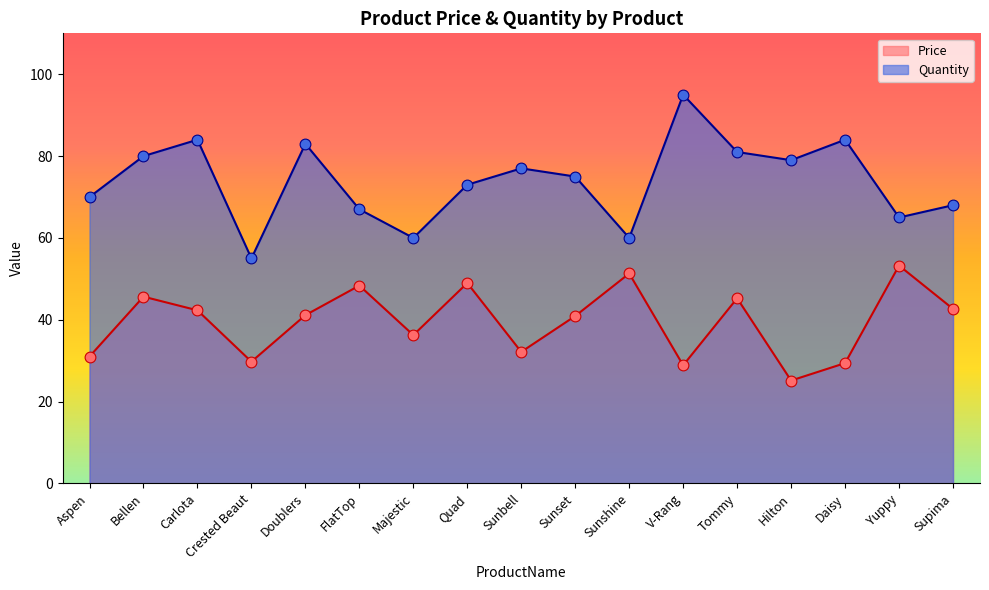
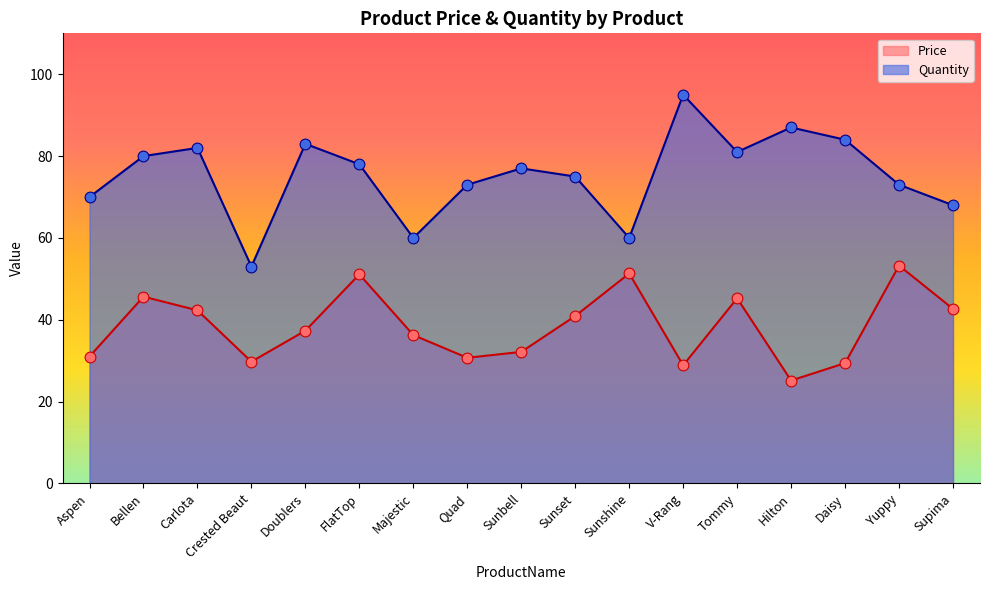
Quantity, Carlota: 84 -> 82
Quantity, Crested Beaut: 55 -> 53
Price, Doublers: 41 -> 37
Price, FlatTop: 48 -> 51
Quantity, FlatTop: 67 -> 78
Price, Quad: 49 -> 31
Quantity, Hilton: 79 -> 87
Quantity, Yuppy: 65 -> 73
